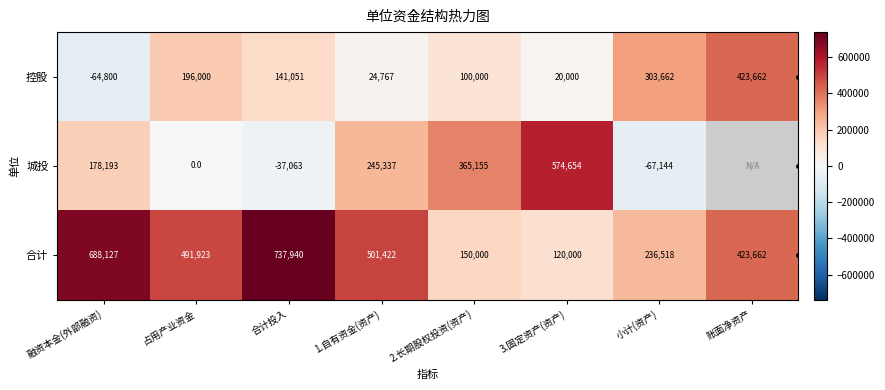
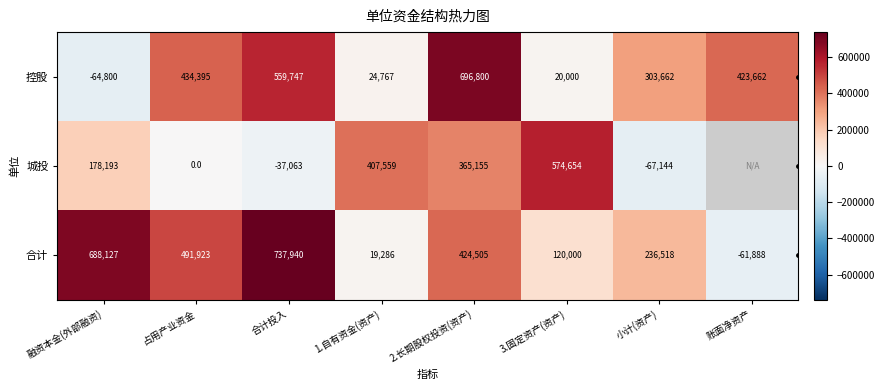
控股, 占用产业资金: 196,000 -> 434,395
控股, 合计投入: 141,051 -> 559,747
控股, 2.长期股权投资(资产): 100,000 -> 696,800
城投, 1.自有资金(资产): 245,337 -> 407,559
合计, 1.自有资金(资产): 501,422 -> 19,286
合计, 2.长期股权投资(资产): 150,000 -> 424,505
合计, 账面净资产: 423,662 -> -61,888
